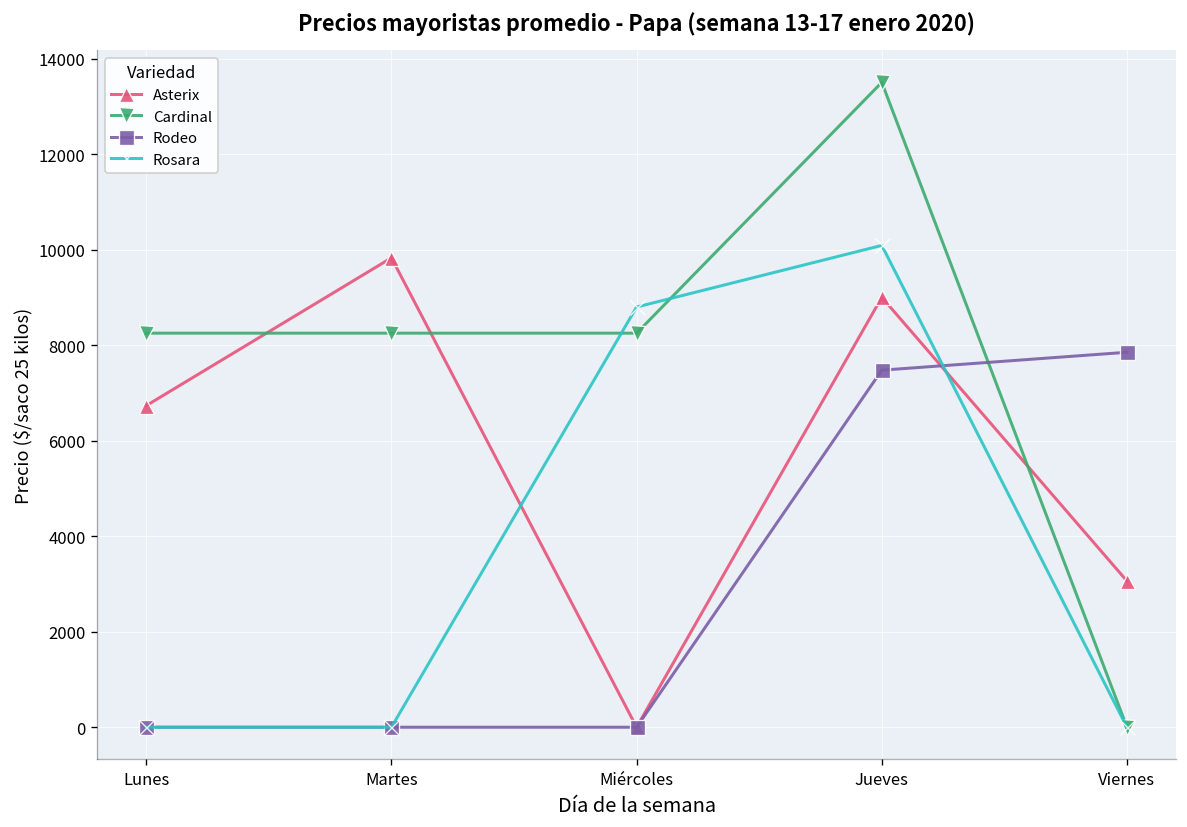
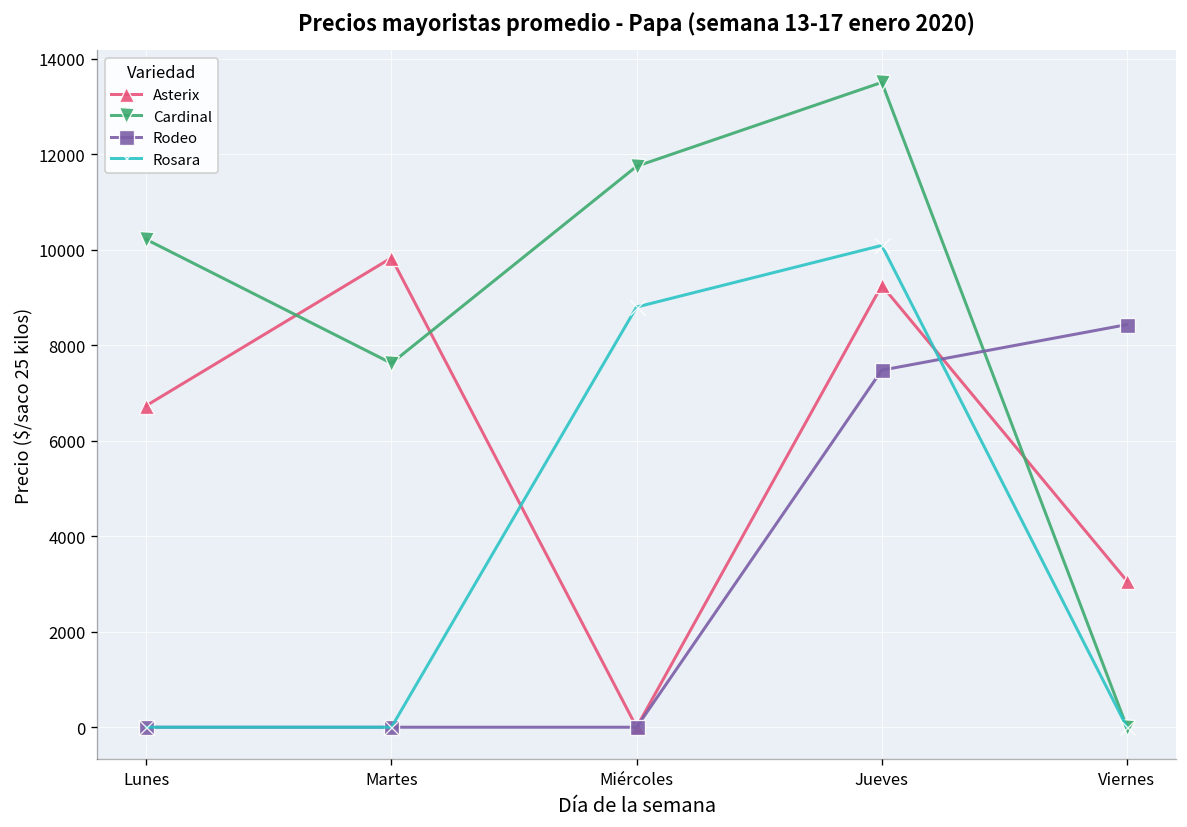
Cardinal, Lunes: 8300 -> 10200
Cardinal, Martes: 8300 -> 7600
Cardinal, Miércoles: 8300 -> 11700
Asterix, Jueves: 9000 -> 9200
Rodeo, Viernes: 7900 -> 8400
